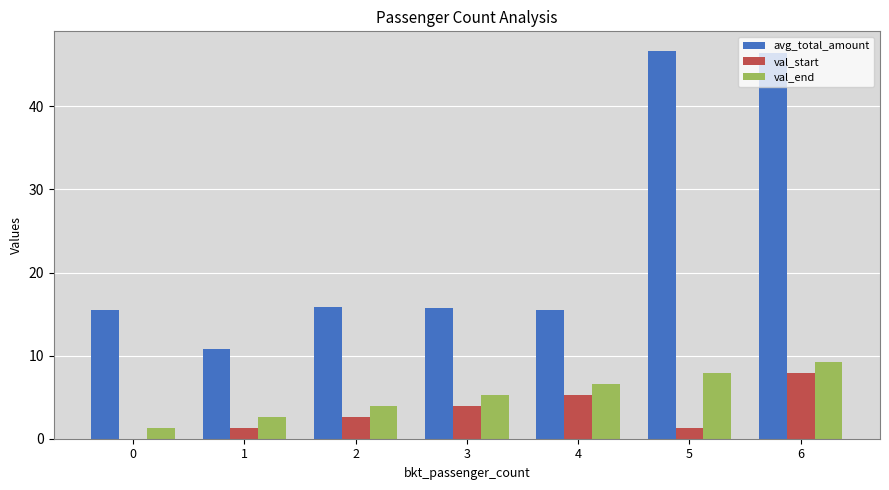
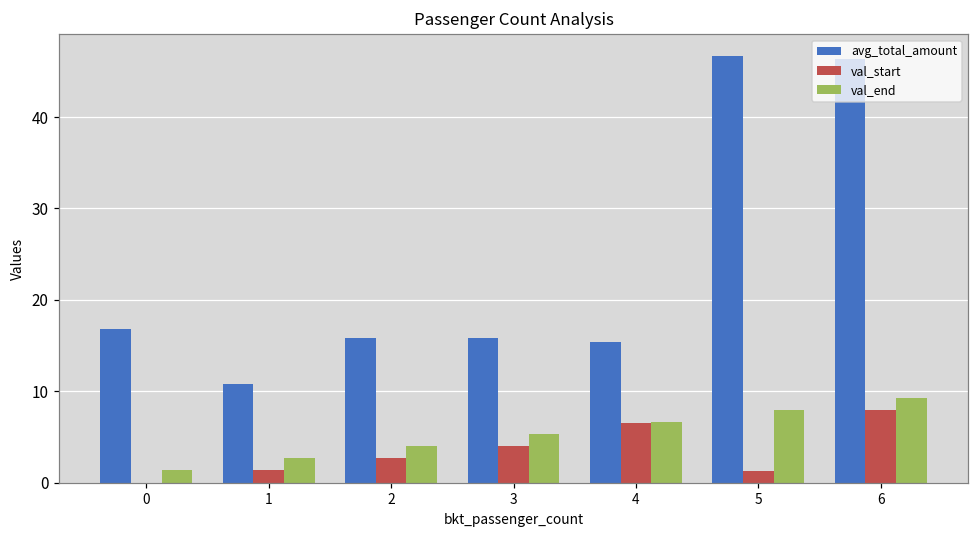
avg_total_amount, 0: 15 -> 17
val_start, 4: 5 -> 7
